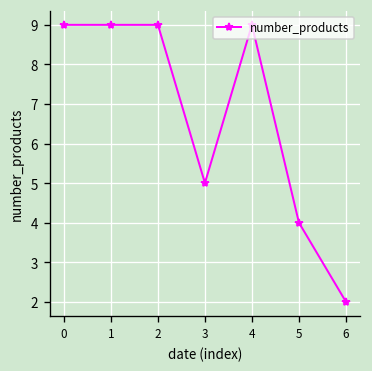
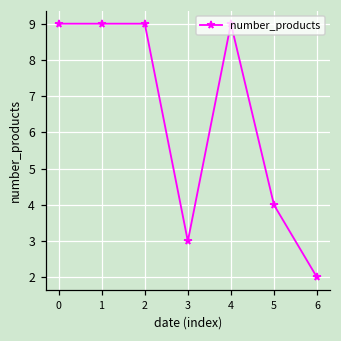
3: 5 -> 3
